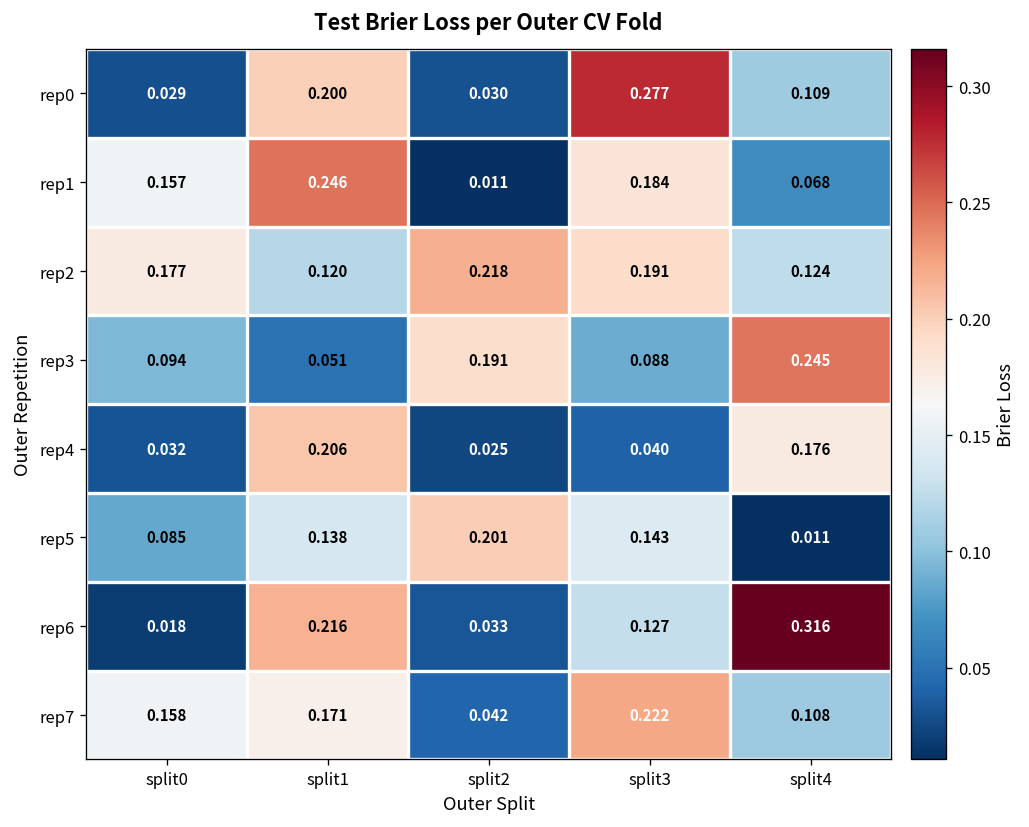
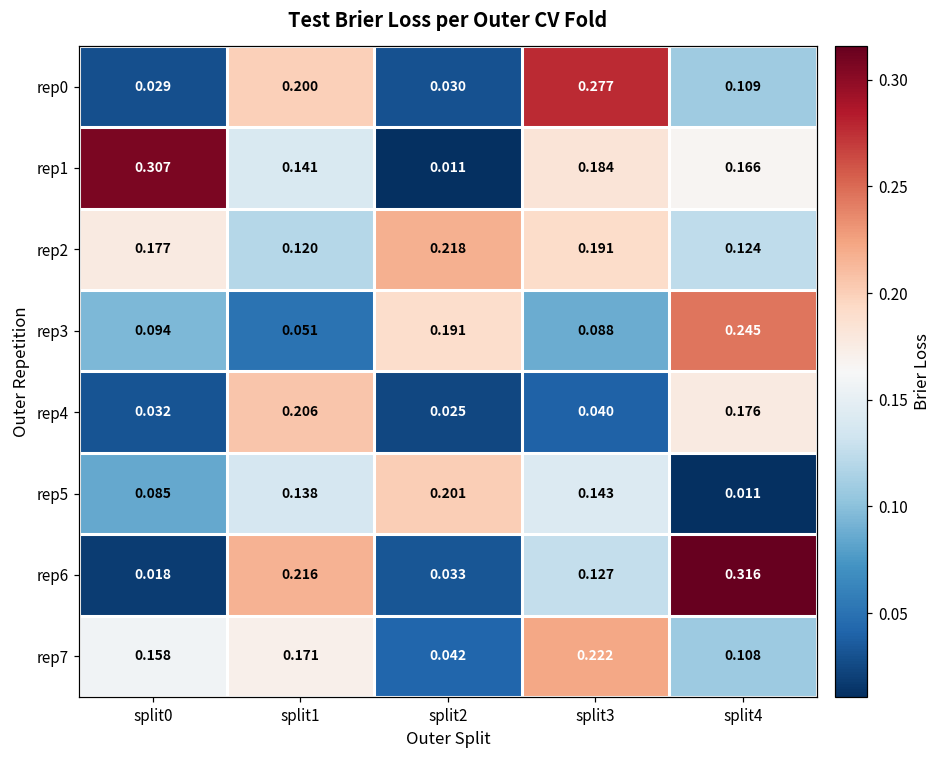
rep1, split0: 0.157 -> 0.307
rep1, split1: 0.246 -> 0.141
rep1, split4: 0.068 -> 0.166
